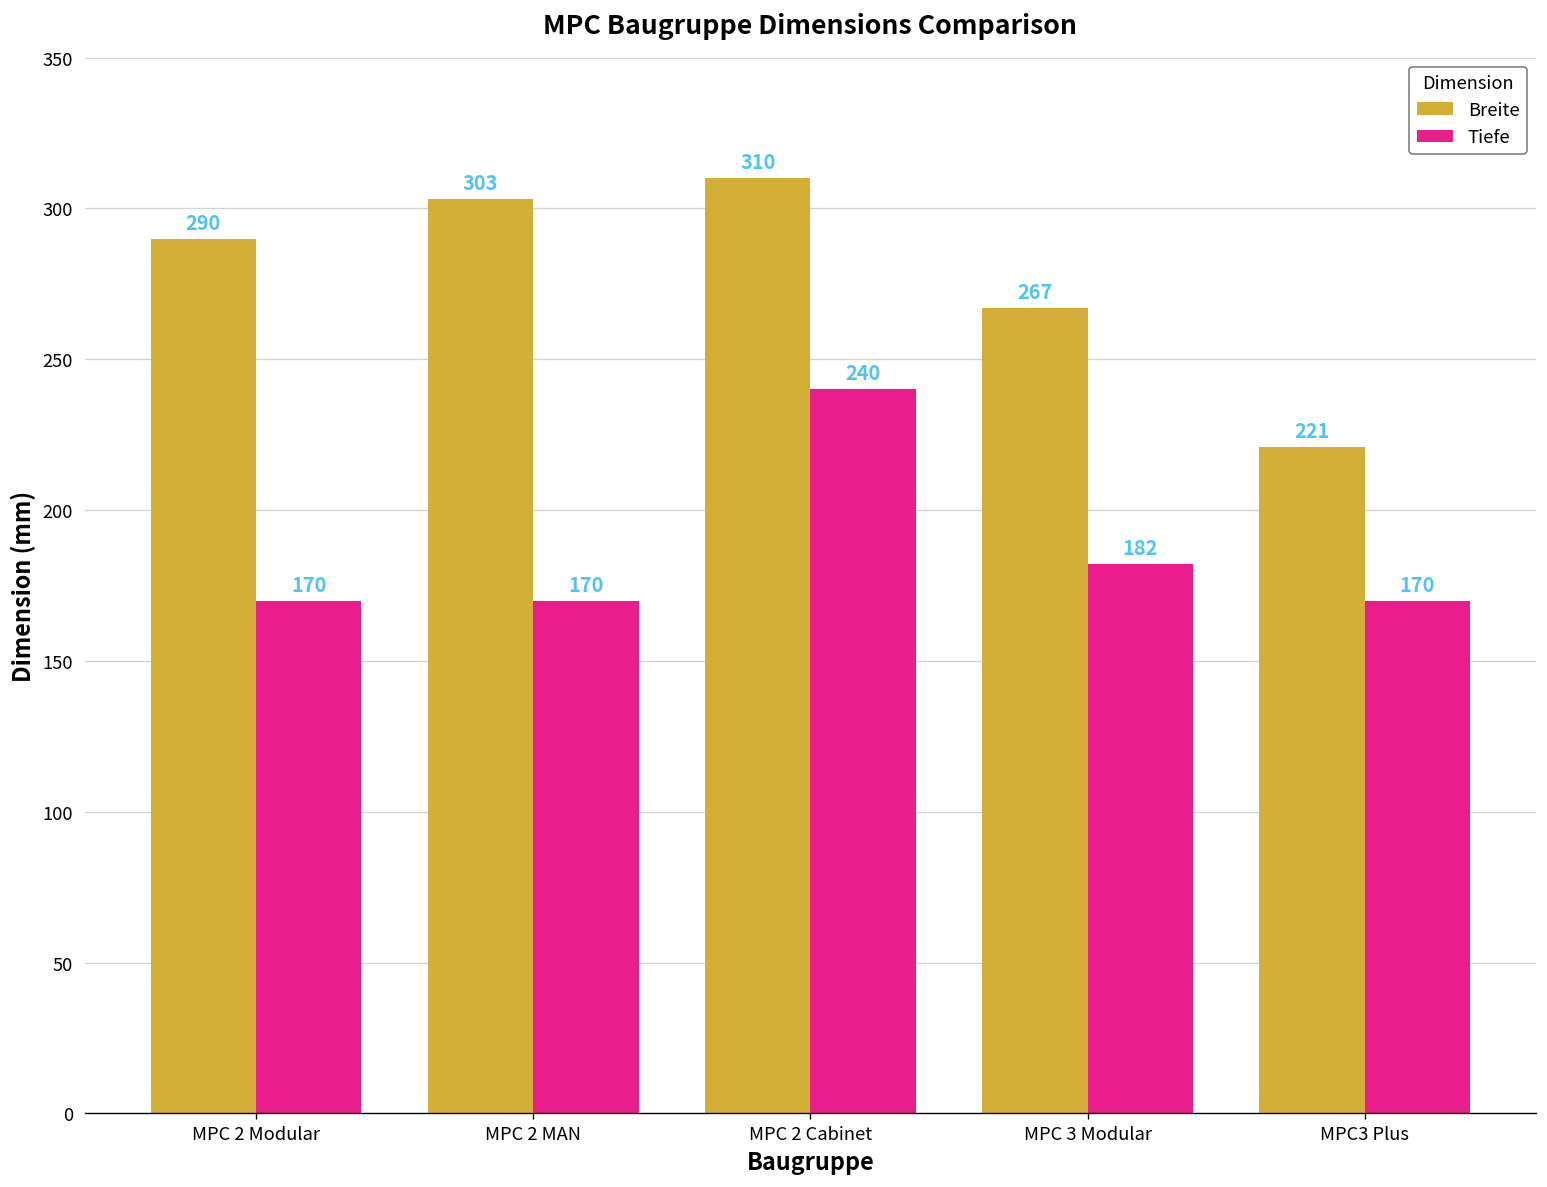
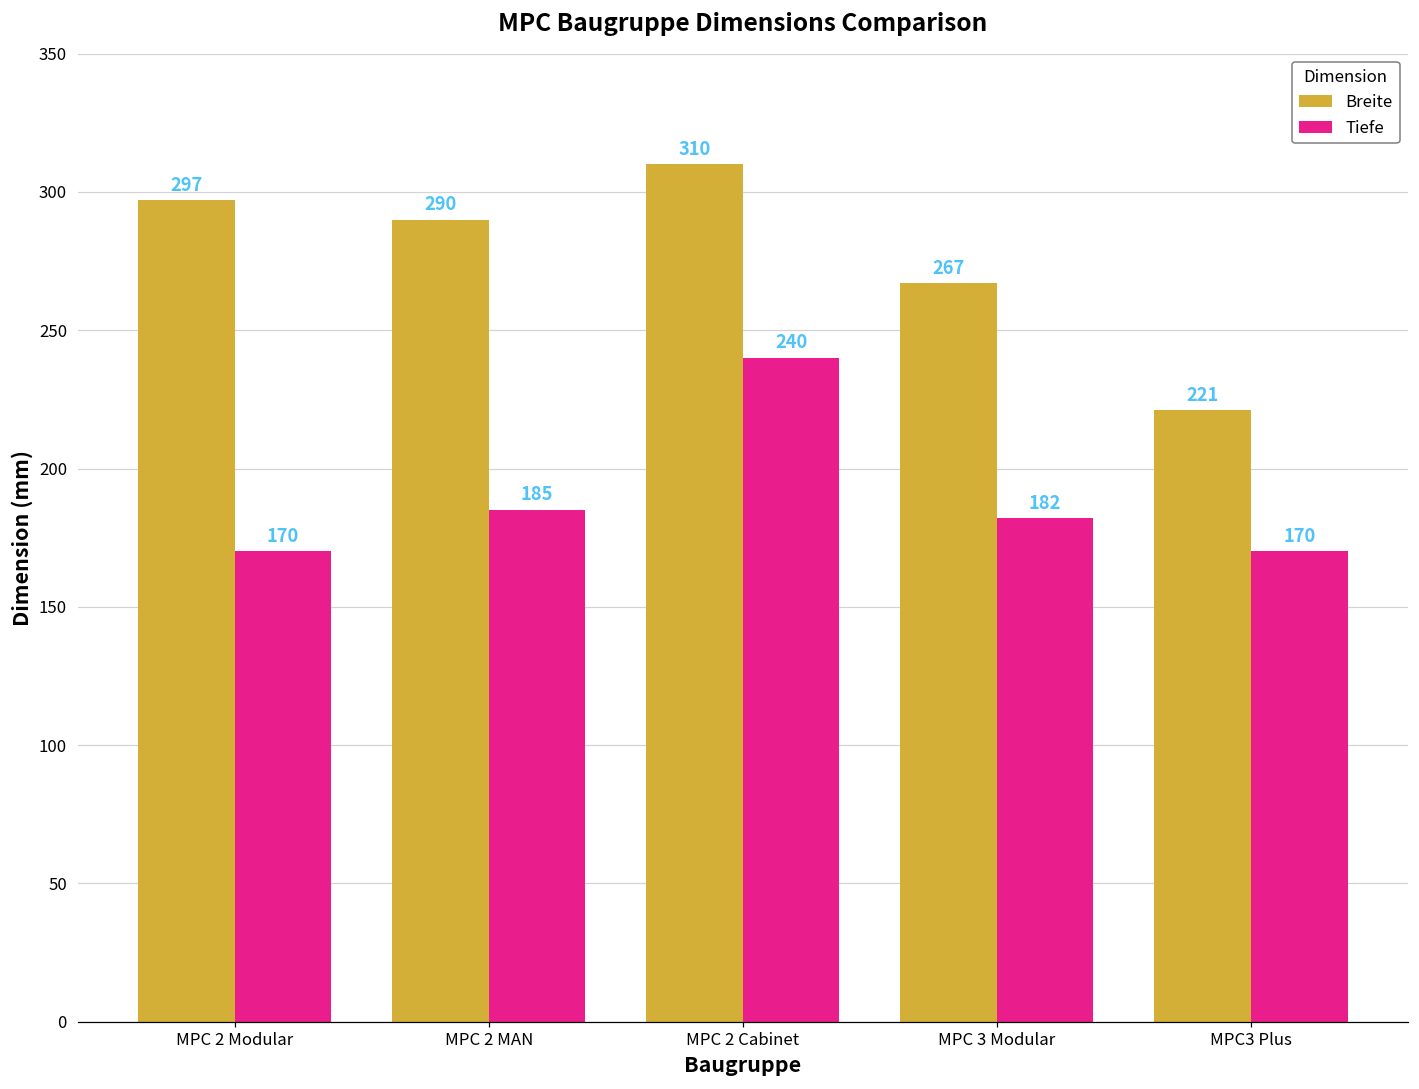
Breite, MPC 2 Modular: 290 -> 297
Breite, MPC 2 MAN: 303 -> 290
Tiefe, MPC 2 MAN: 170 -> 185
